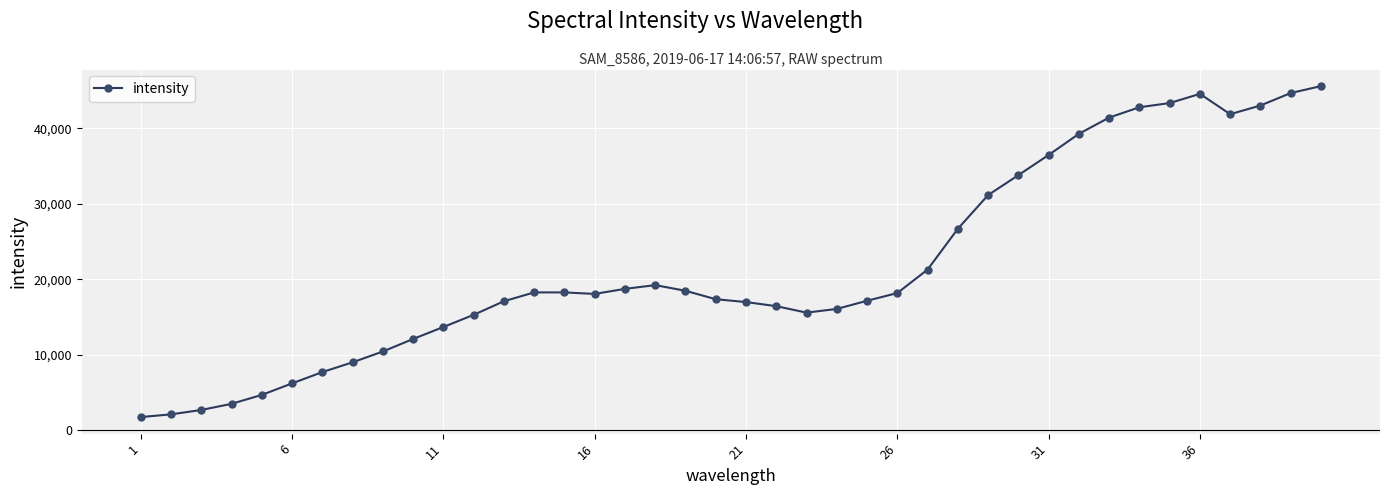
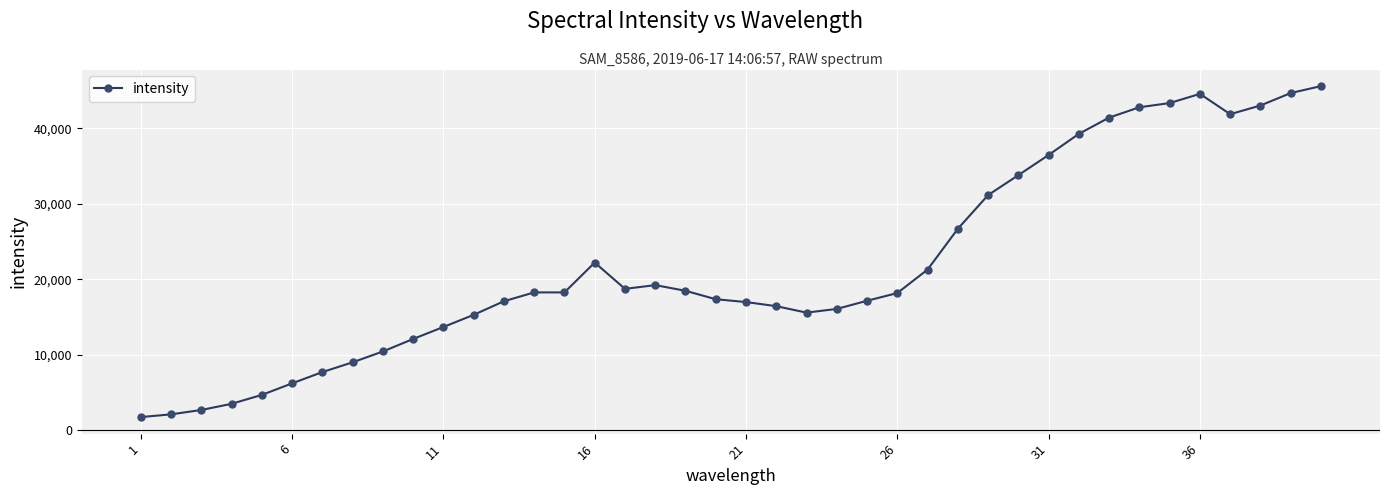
16: 18,000 -> 22,000
